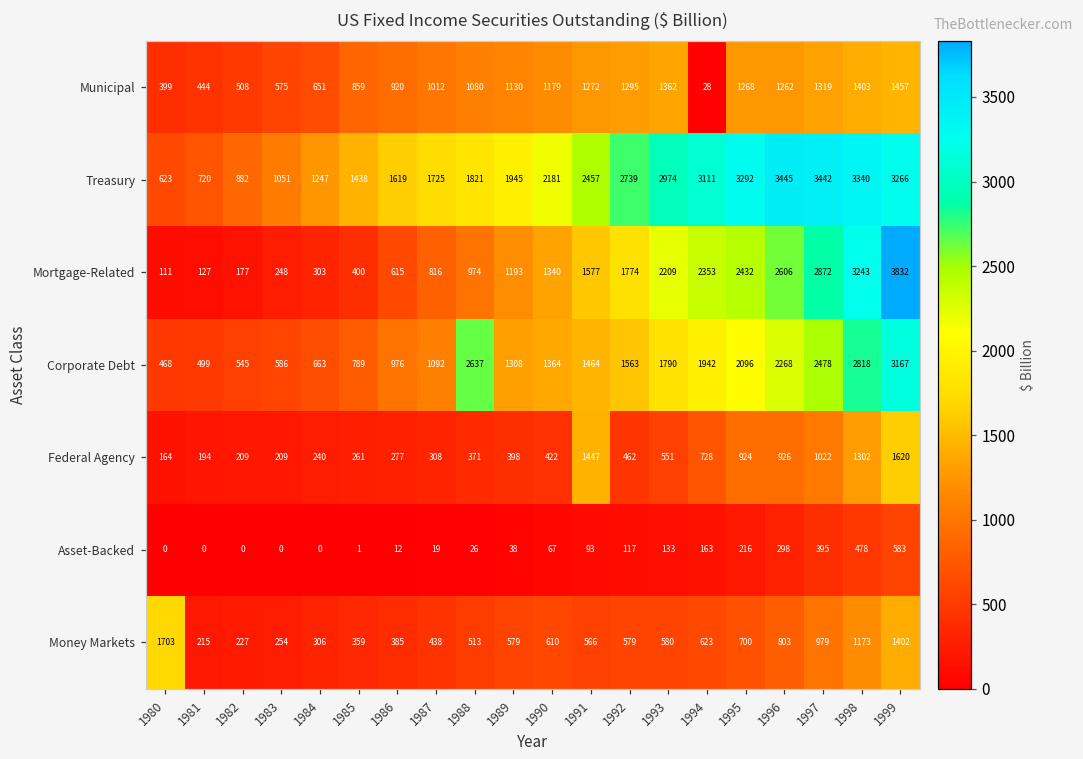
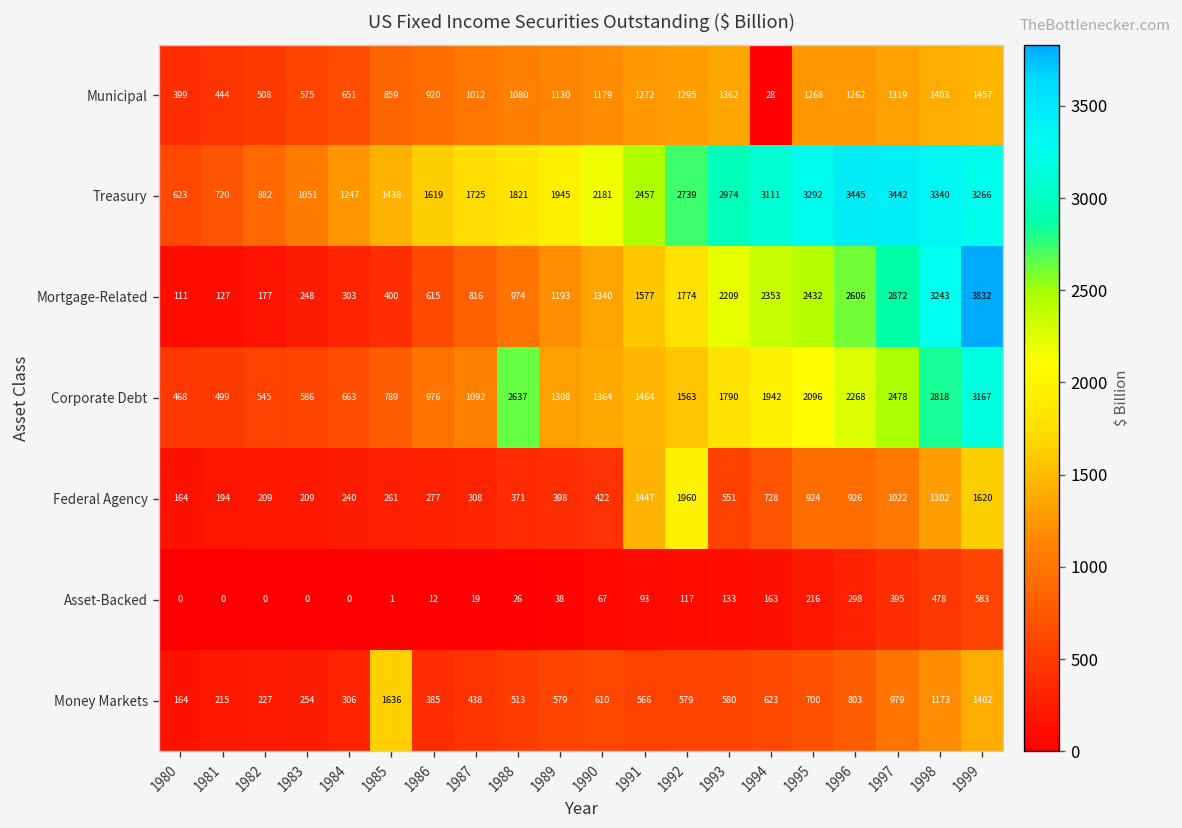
Federal Agency, 1992: 462 -> 1960
Money Markets, 1980: 1703 -> 164
Money Markets, 1985: 359 -> 1636
